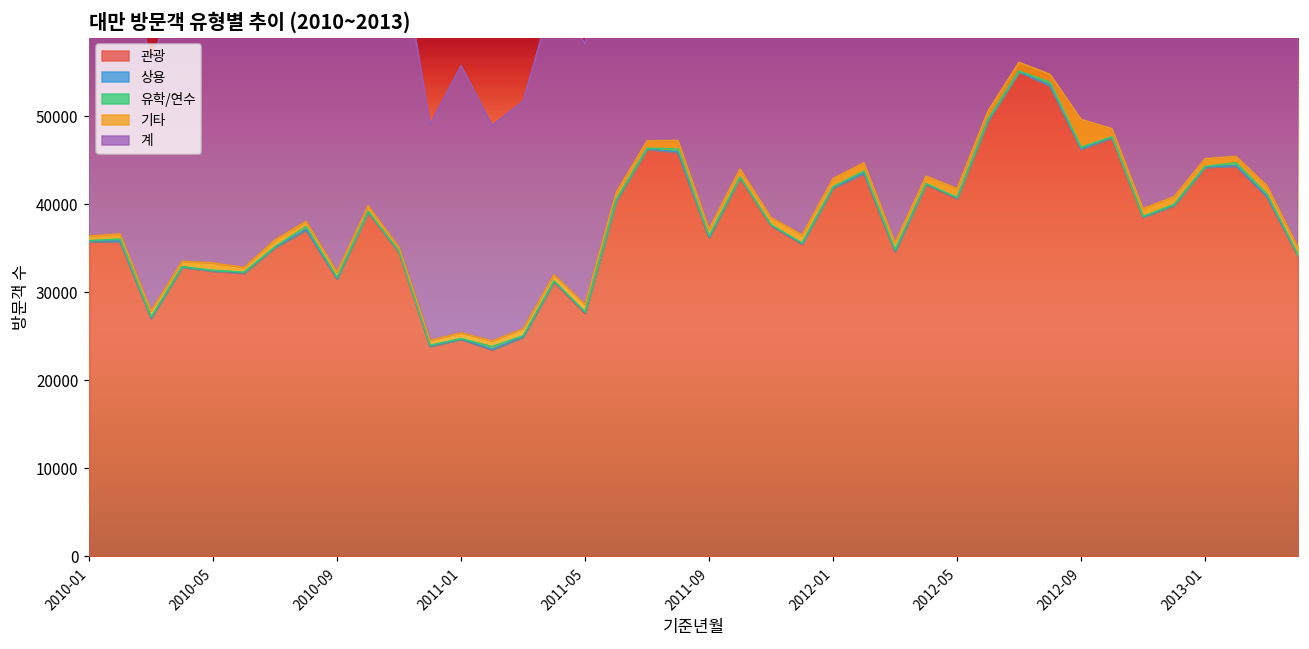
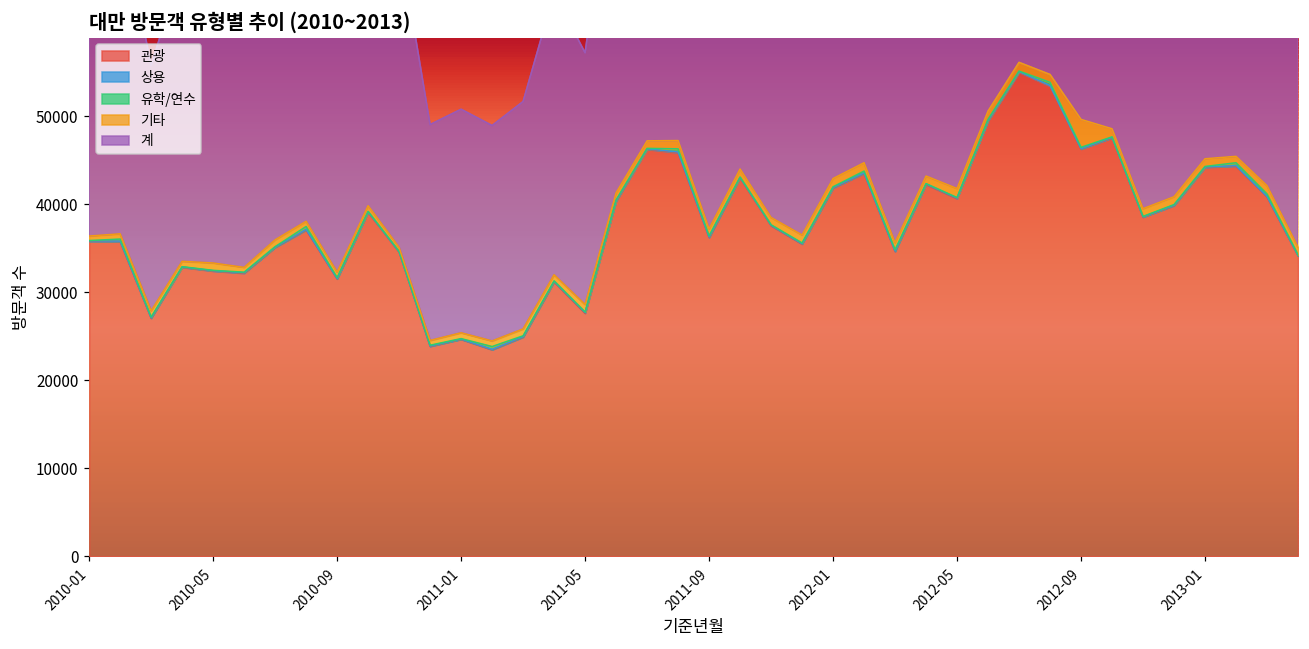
계, 2011-01: 30000 -> 25000
계, 2011-05: 30000 -> 29000
